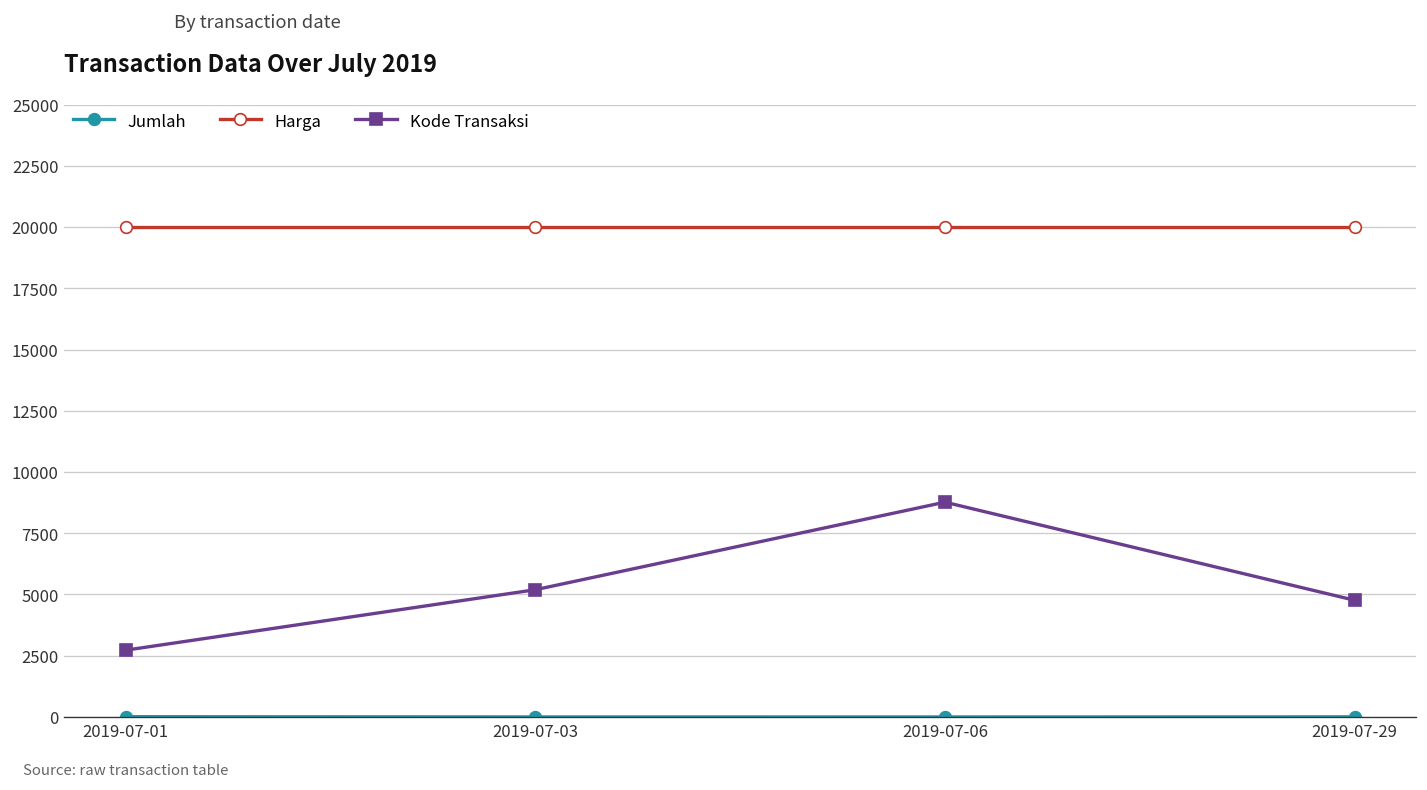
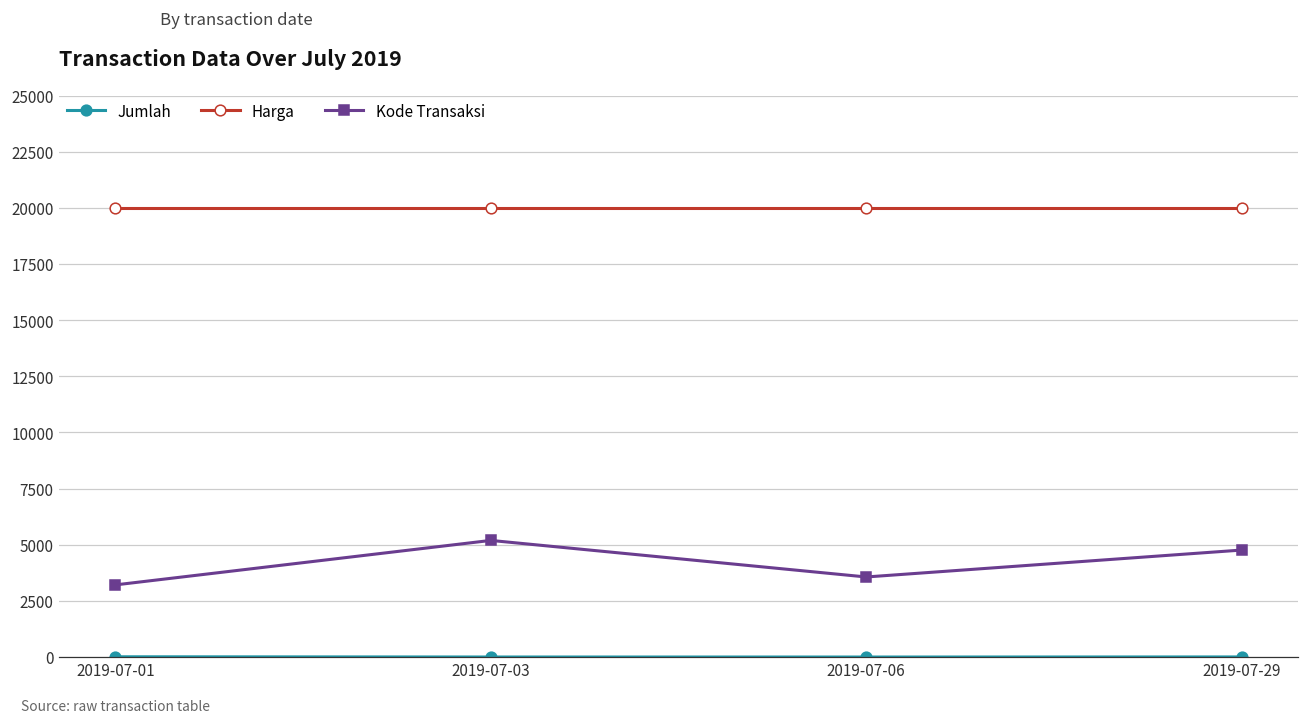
Kode Transaksi, 2019-07-01: 2700 -> 3200
Kode Transaksi, 2019-07-06: 8800 -> 3600
